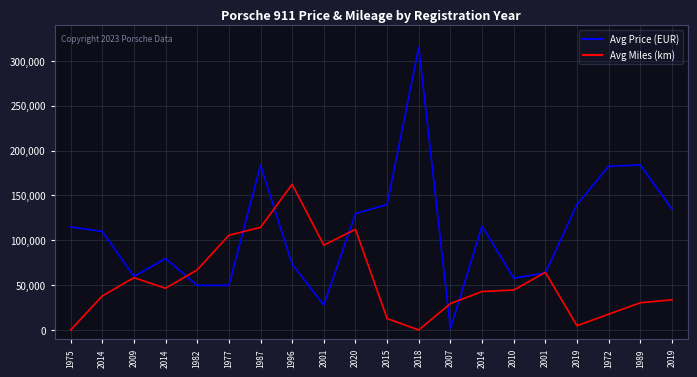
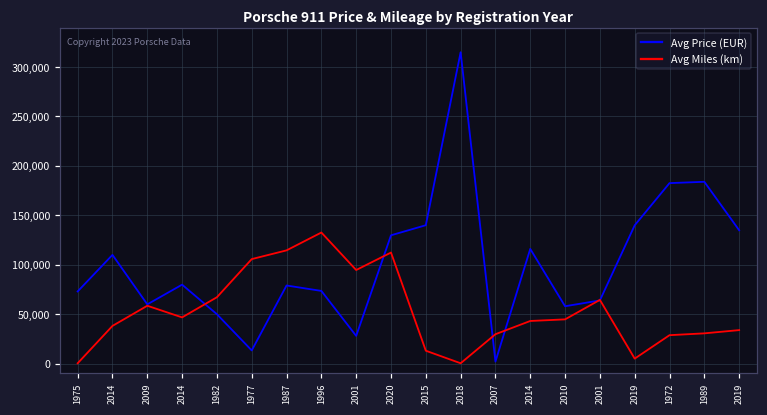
Avg Price (EUR), 1975: 110,000 -> 70,000
Avg Price (EUR), 1977: 50,000 -> 10,000
Avg Price (EUR), 1987: 180,000 -> 80,000
Avg Miles (km), 1996: 160,000 -> 130,000
Avg Miles (km), 1972: 20,000 -> 30,000
